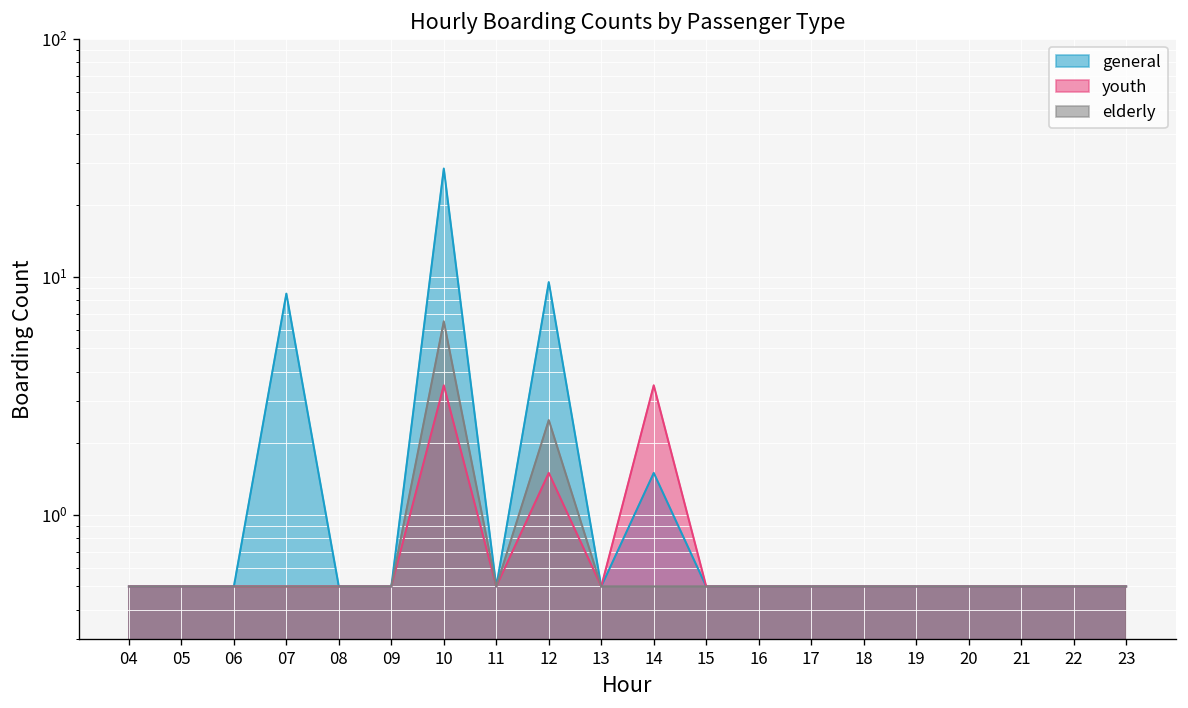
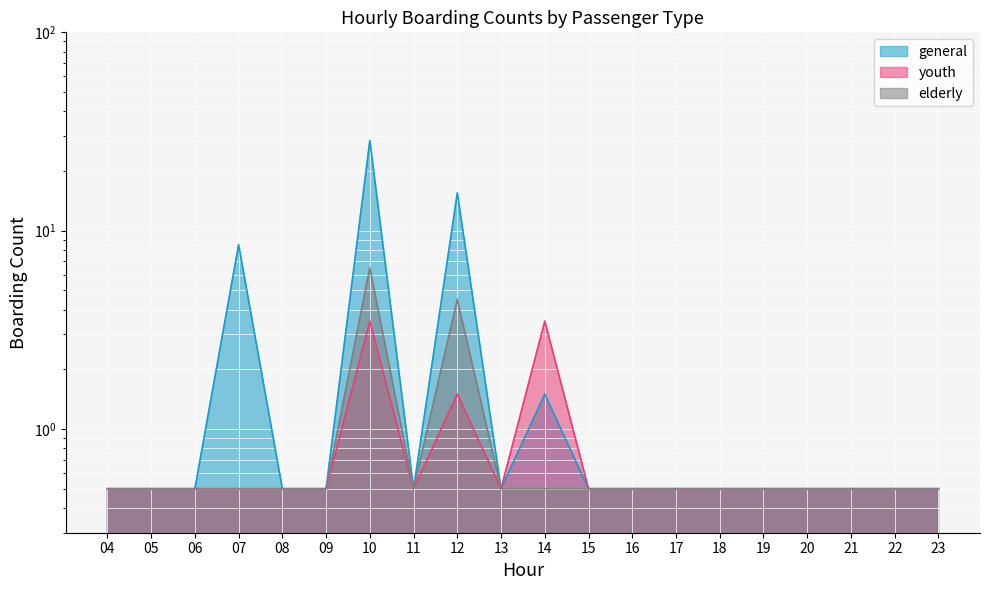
general, 12: 10 -> 16
elderly, 12: 2.5 -> 4.5
